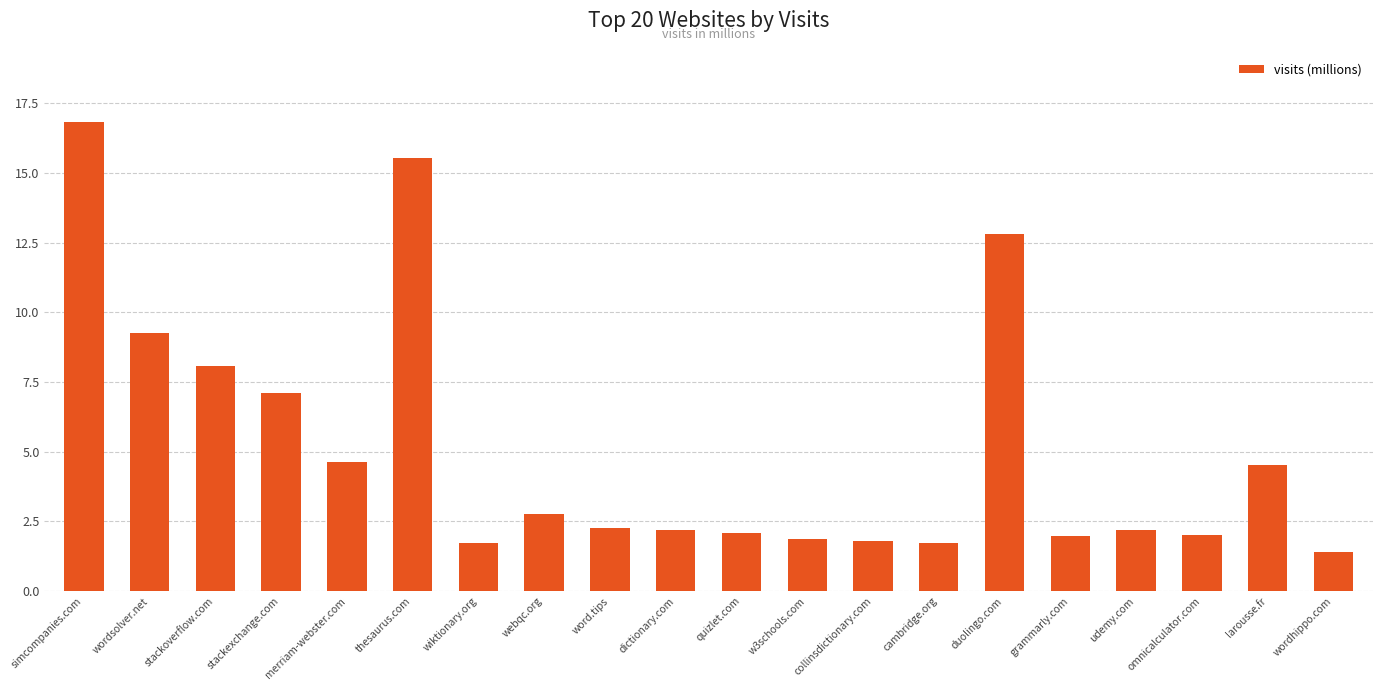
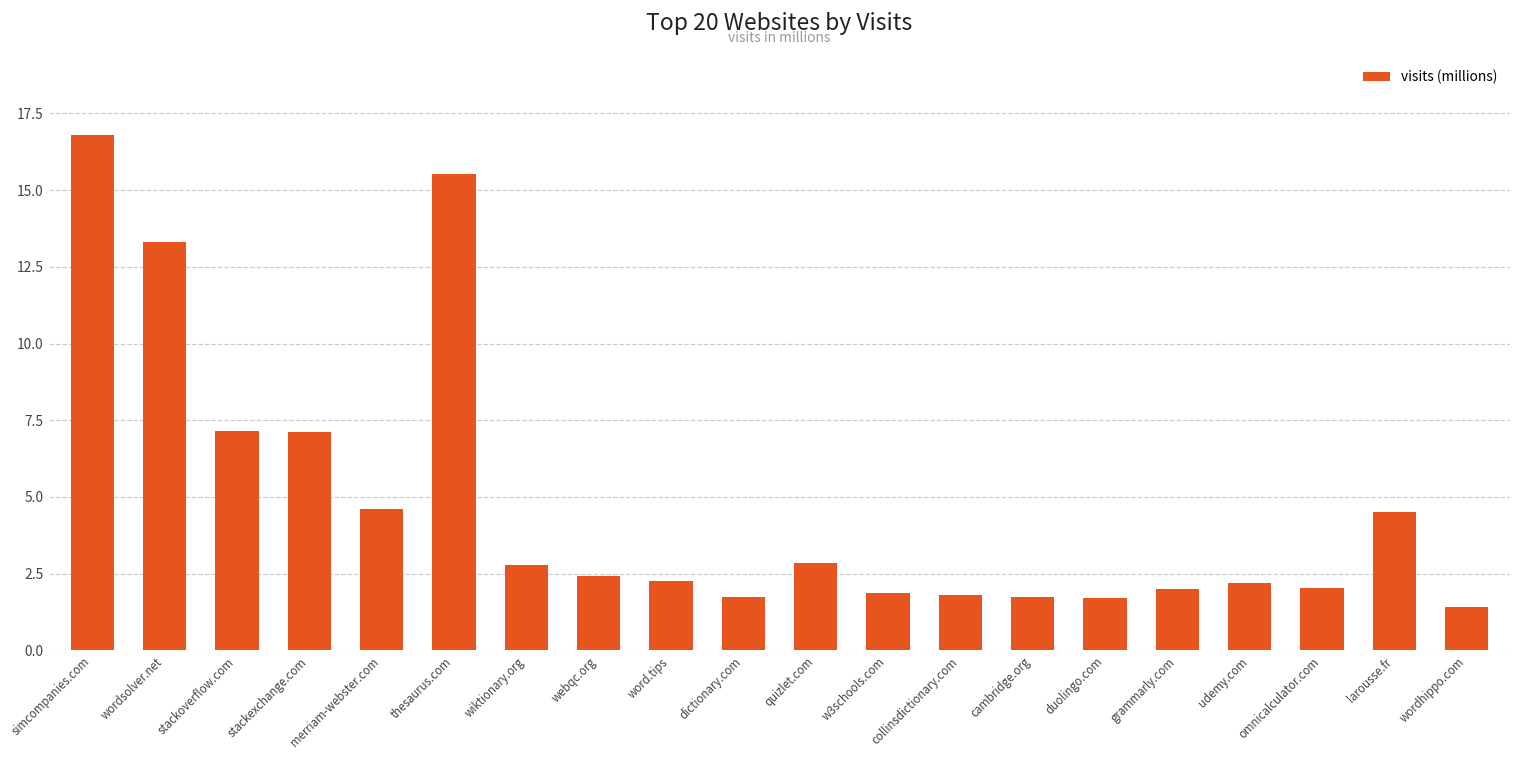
wordsolver.net: 9.3 -> 13.3
stackoverflow.com: 8.1 -> 7.2
wiktionary.org: 1.7 -> 2.8
webqc.org: 2.8 -> 2.4
dictionary.com: 2.2 -> 1.7
quizlet.com: 2.1 -> 2.8
duolingo.com: 12.8 -> 1.7
